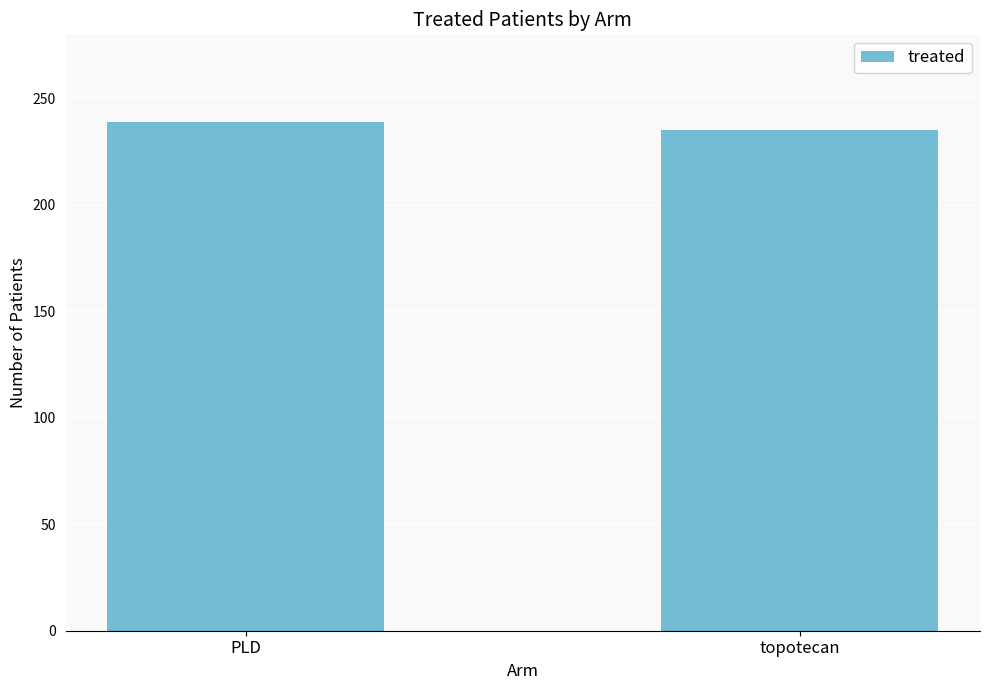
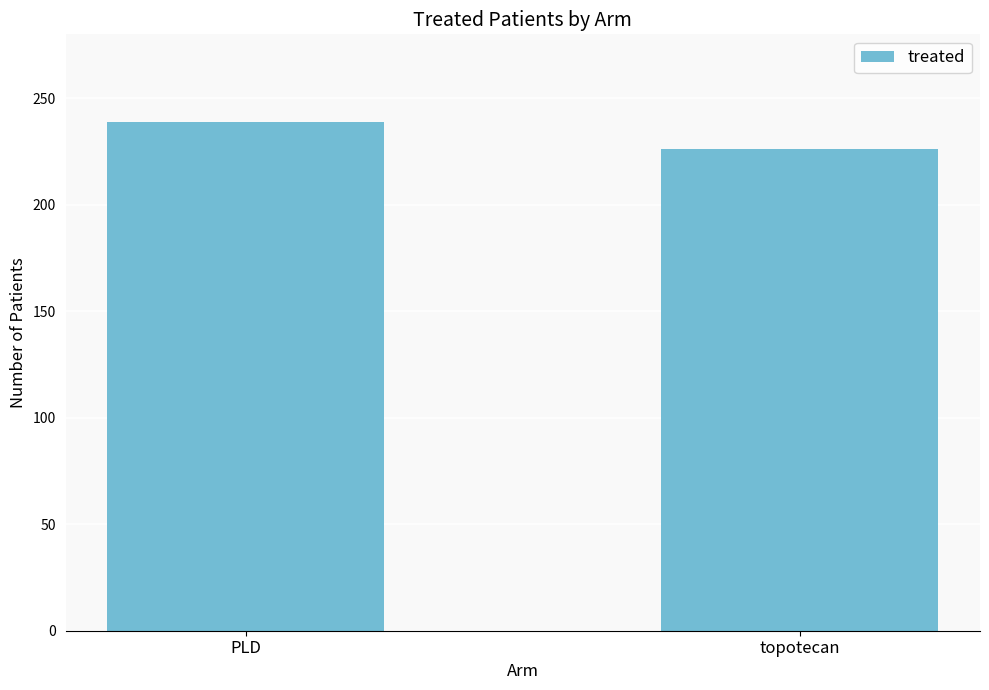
topotecan: 235 -> 226
